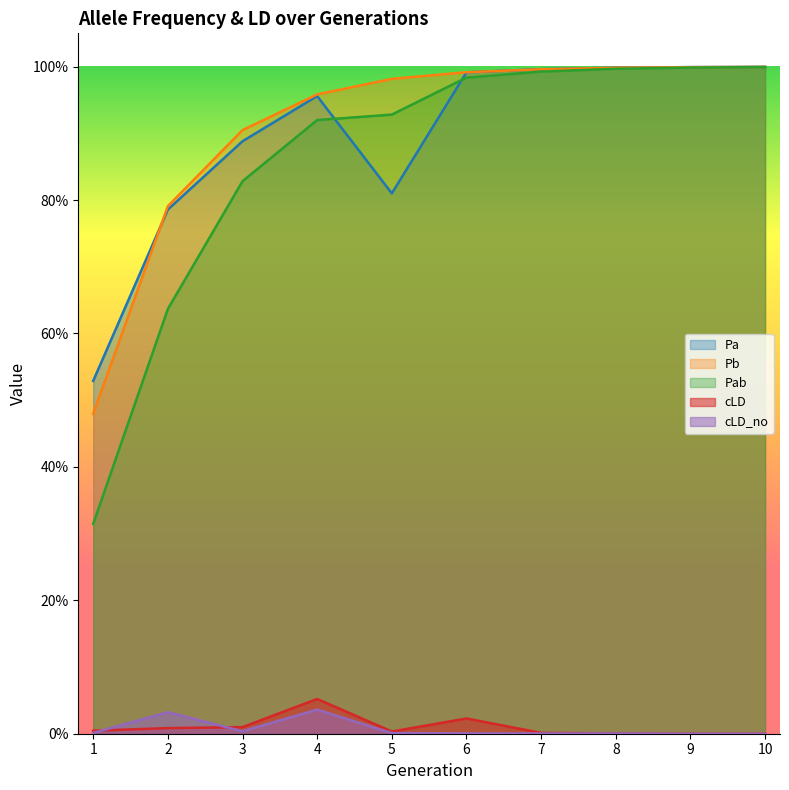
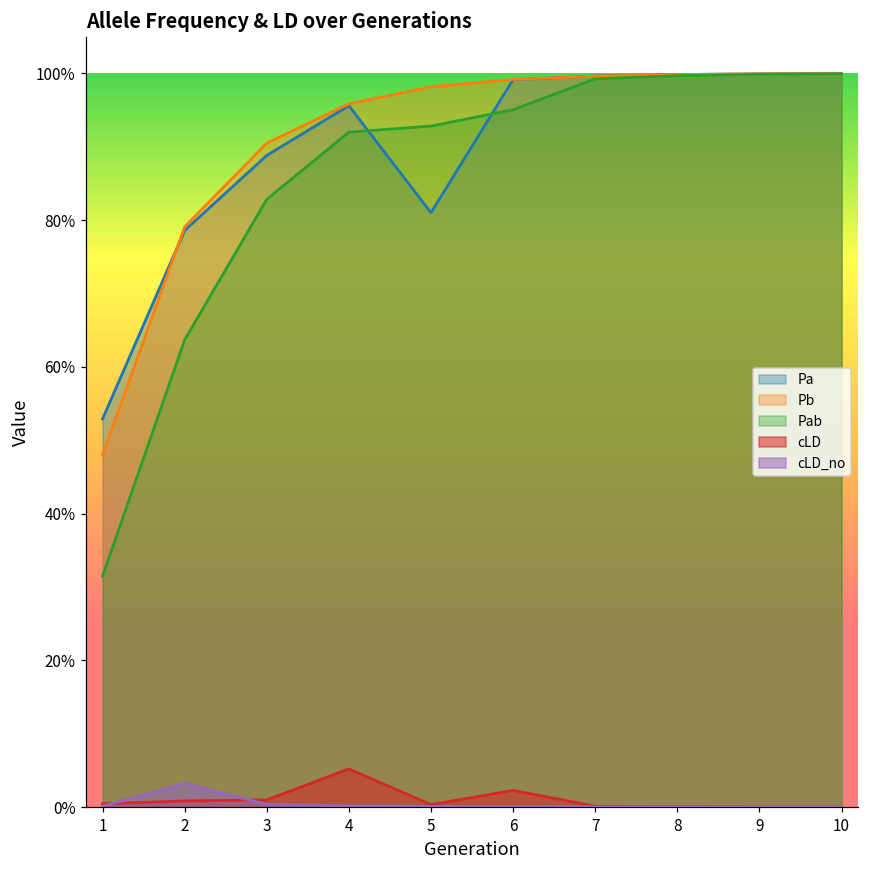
cLD_no, 4: 4% -> 0%
Pab, 6: 98% -> 95%
